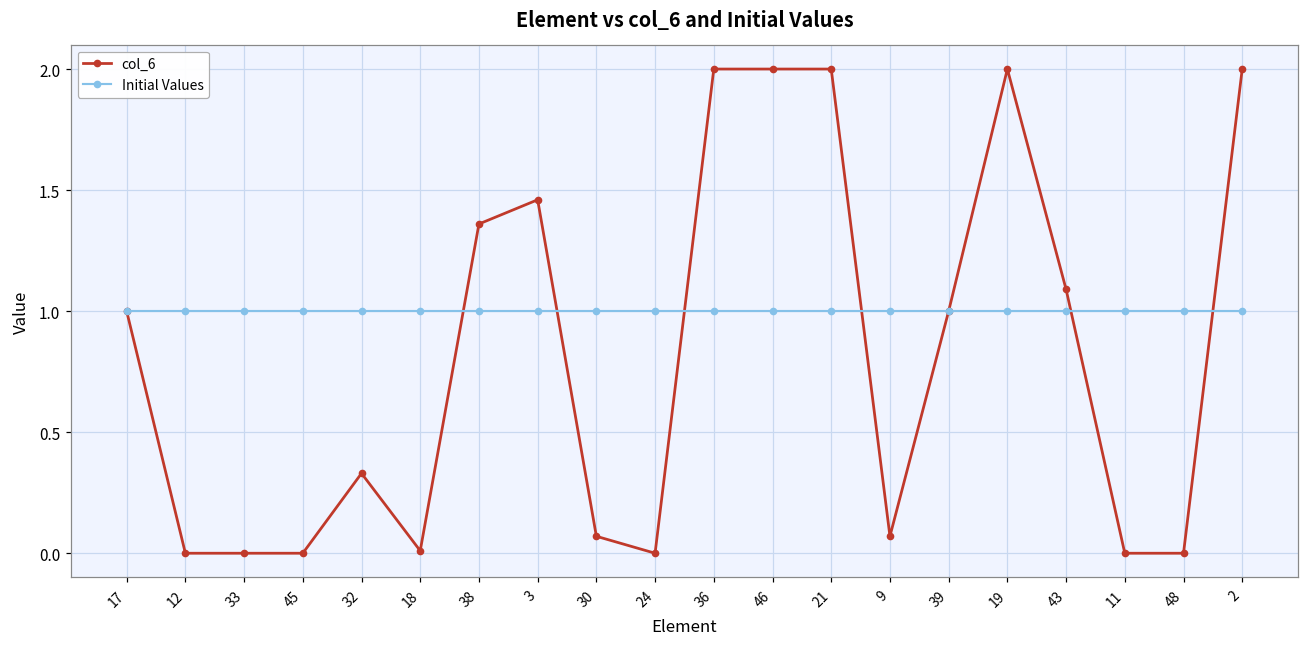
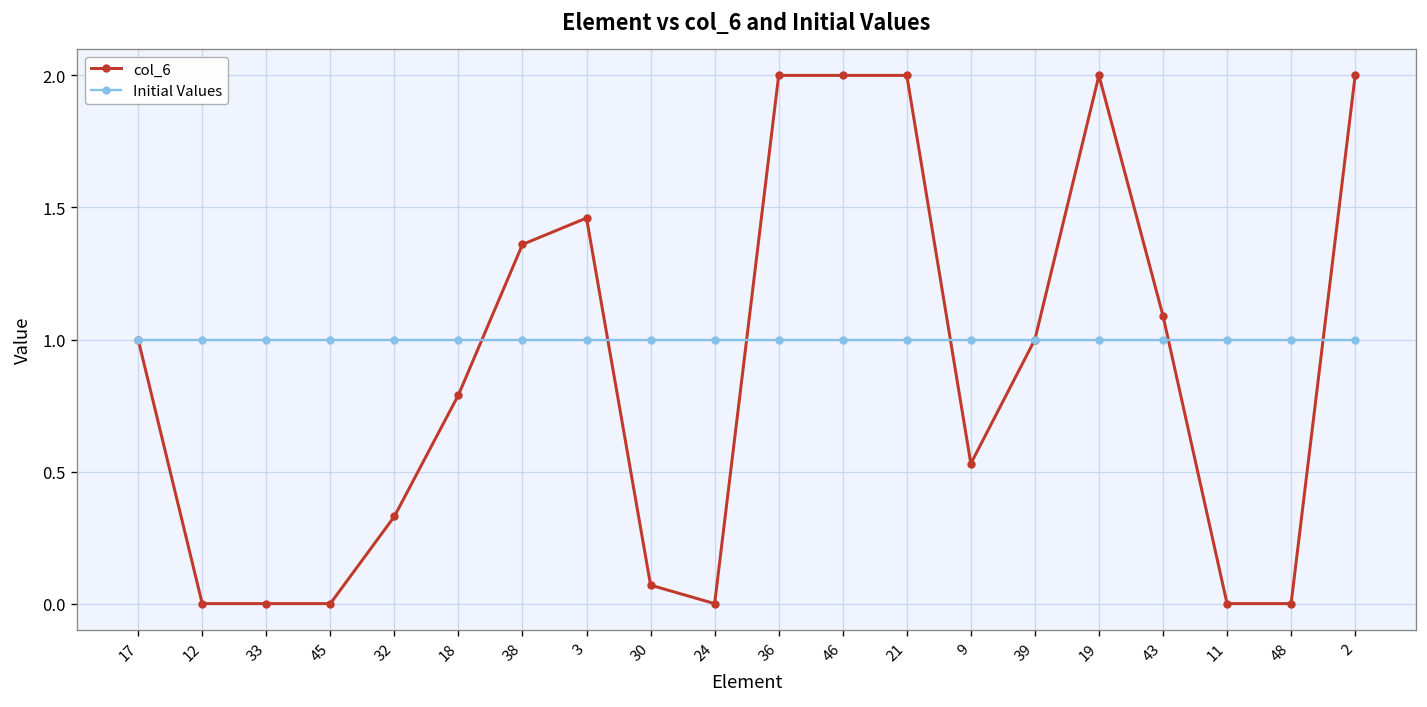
col_6, 18: 0.01 -> 0.79
col_6, 9: 0.07 -> 0.53
